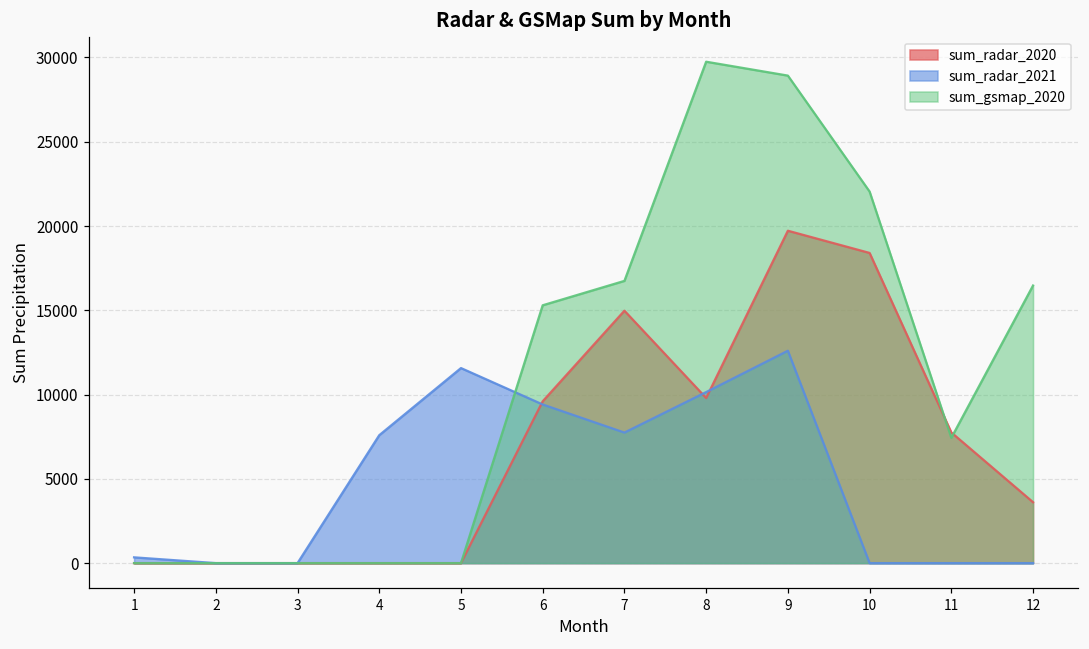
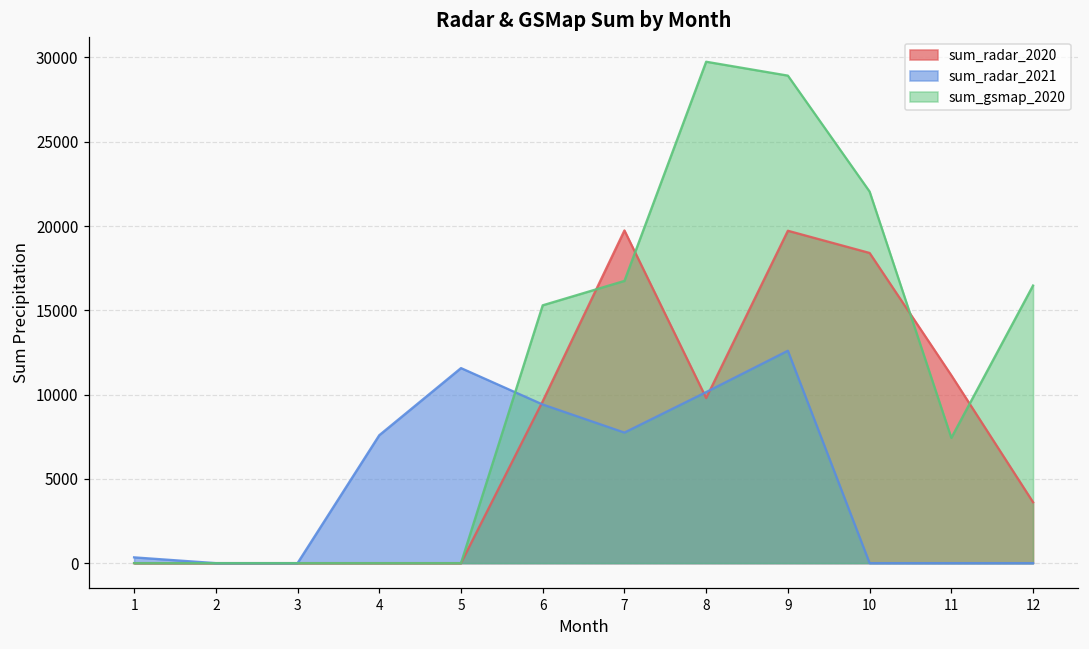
sum_radar_2020, 7: 15000 -> 19700
sum_radar_2020, 11: 7800 -> 11100
